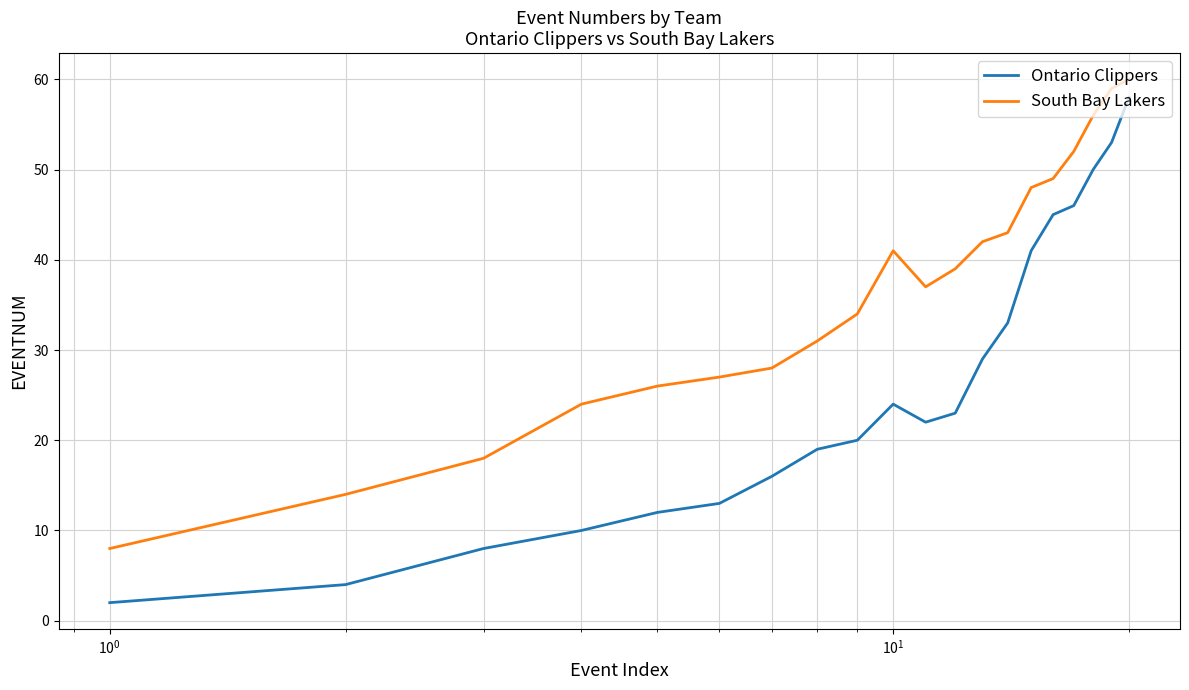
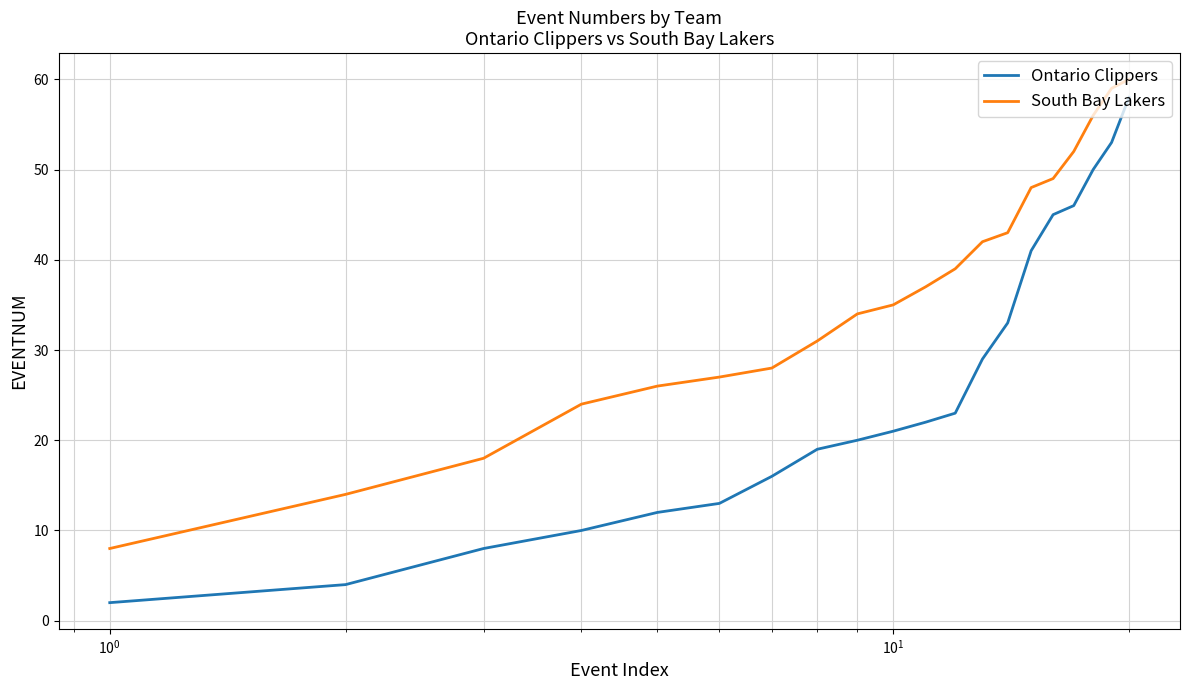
Ontario Clippers, 10^1: 24 -> 21
South Bay Lakers, 10^1: 41 -> 35
